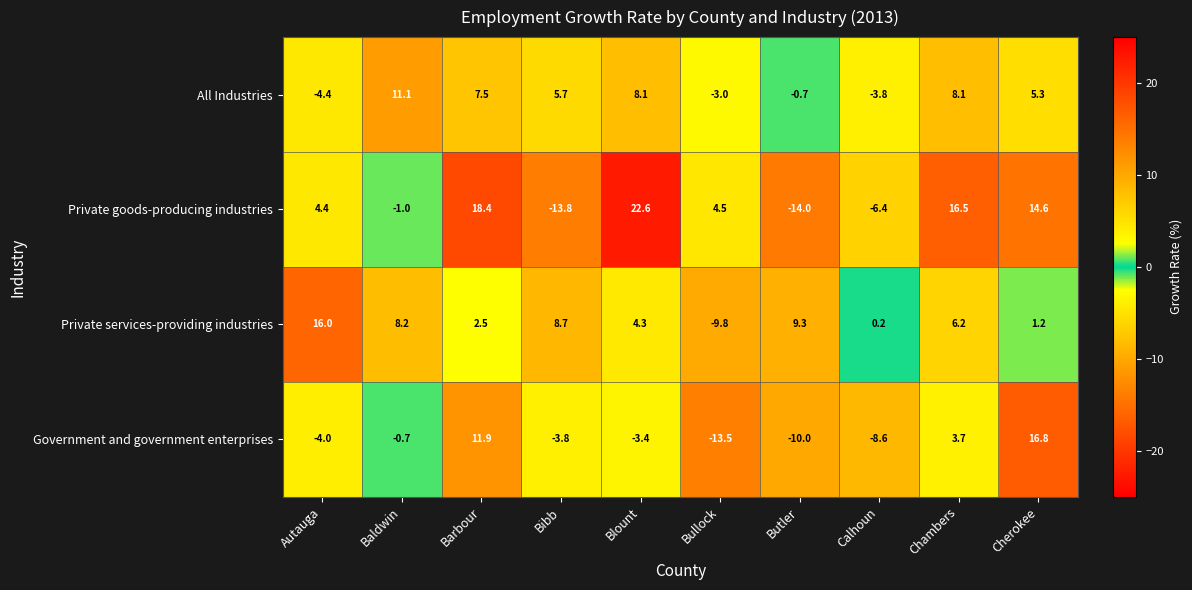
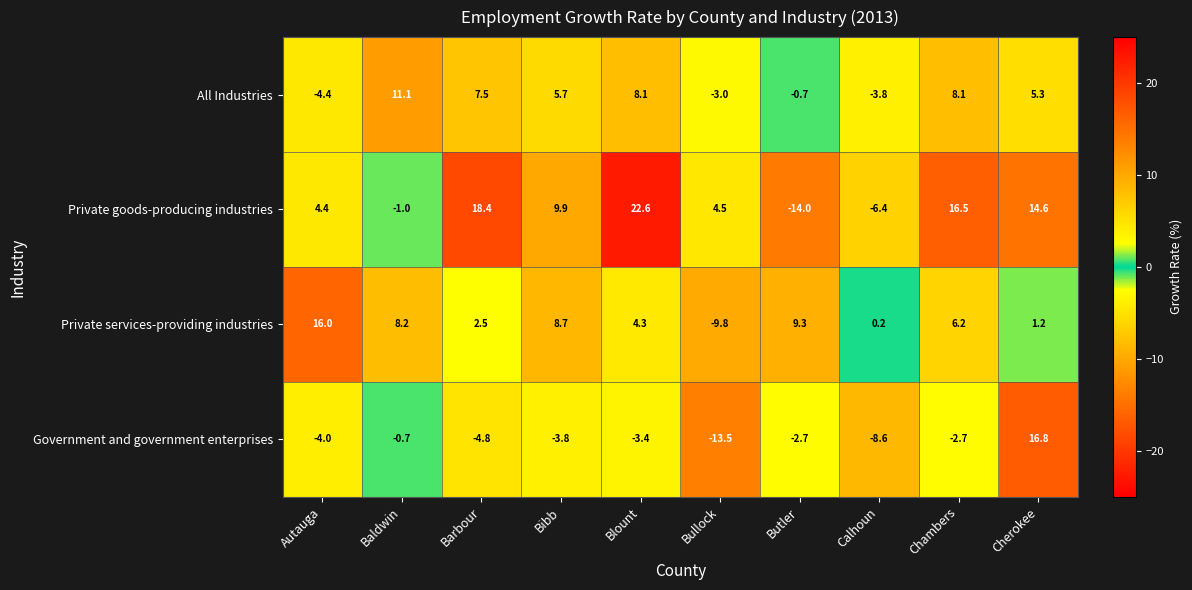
Private goods-producing industries, Bibb: -13.8 -> 9.9
Government and government enterprises, Barbour: 11.9 -> -4.8
Government and government enterprises, Butler: -10.0 -> -2.7
Government and government enterprises, Chambers: 3.7 -> -2.7
